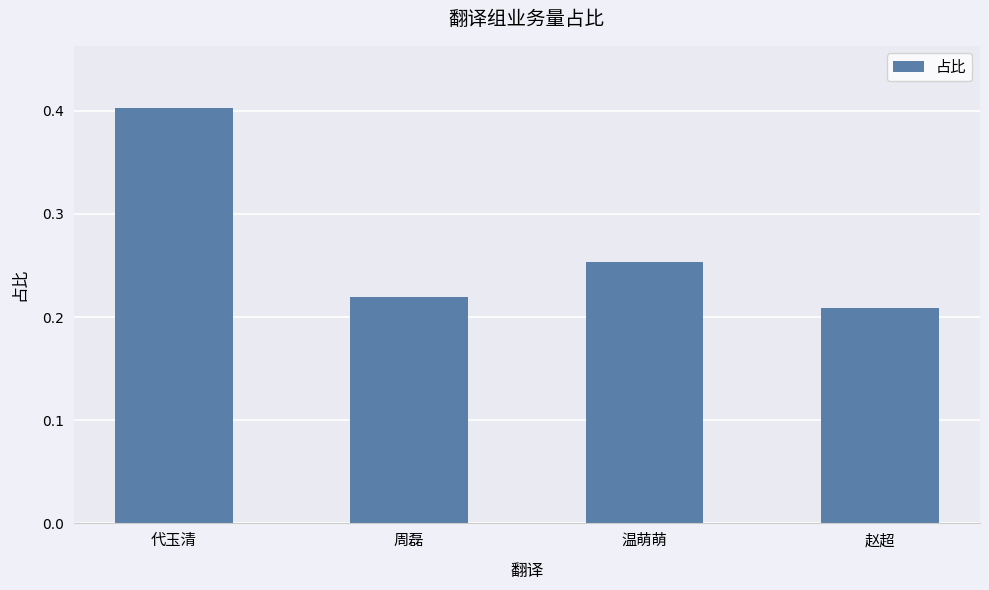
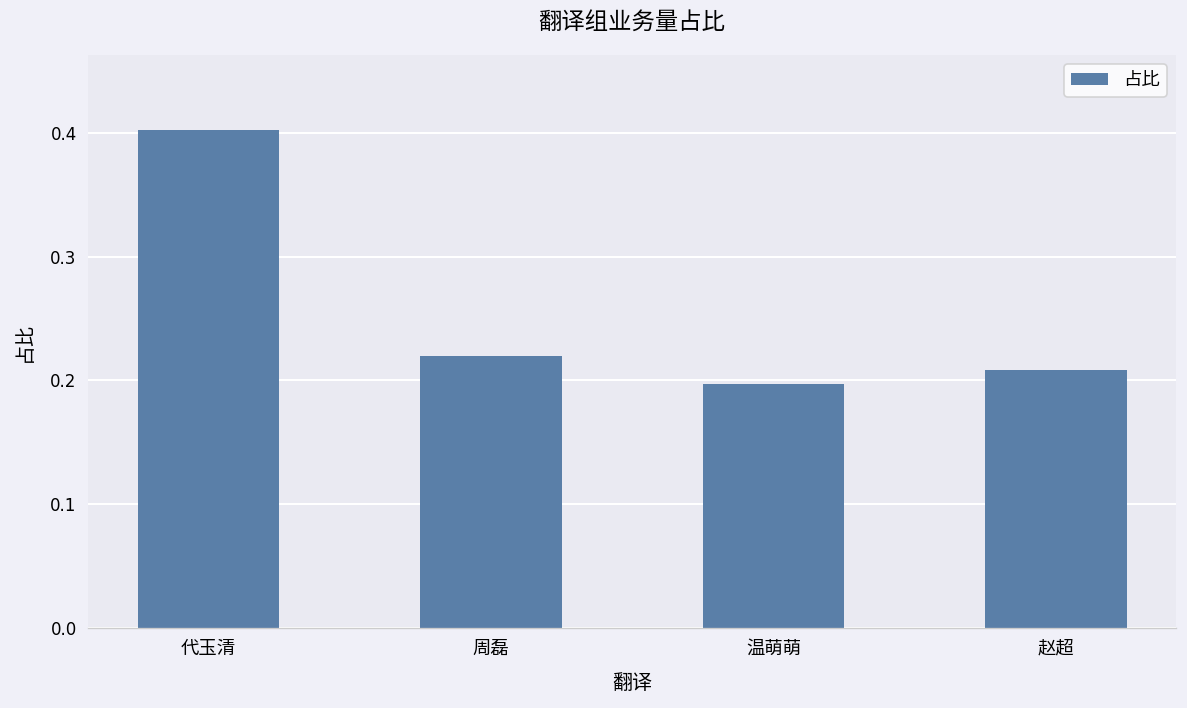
温萌萌: 0.253 -> 0.197
